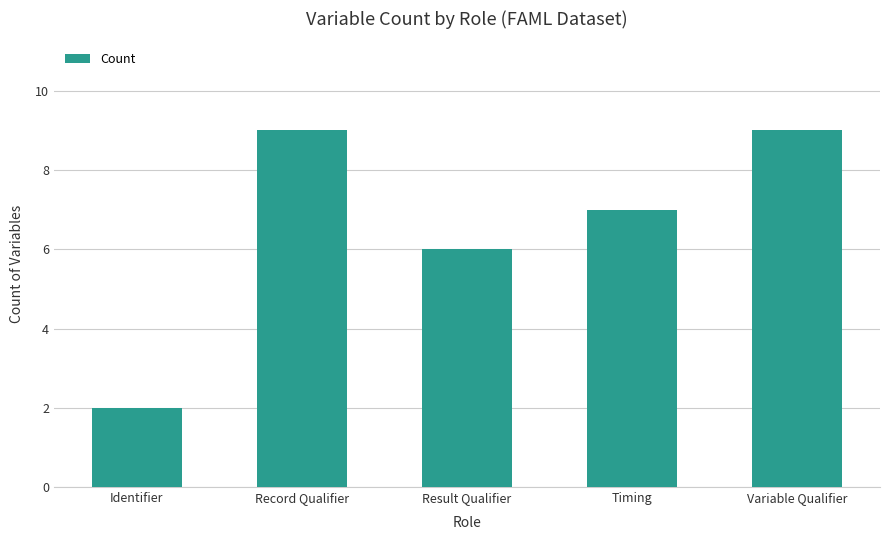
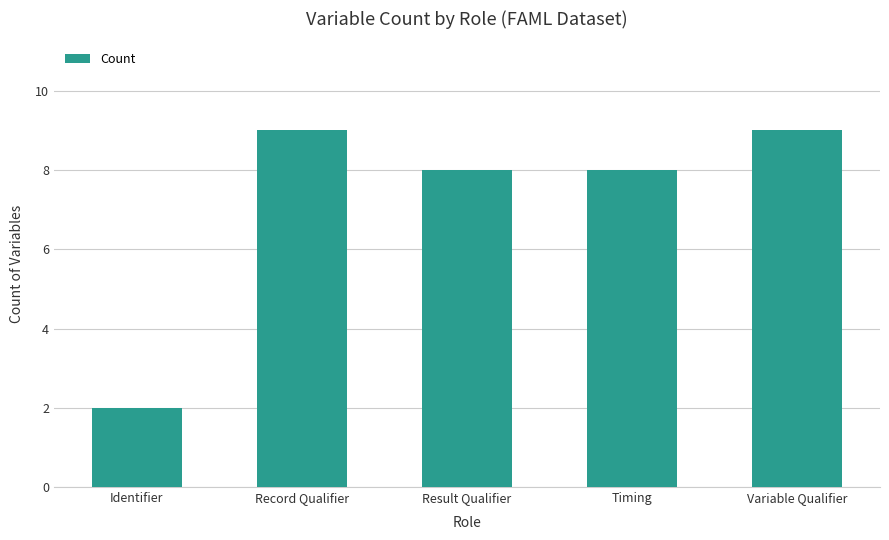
Result Qualifier: 6 -> 8
Timing: 7 -> 8
